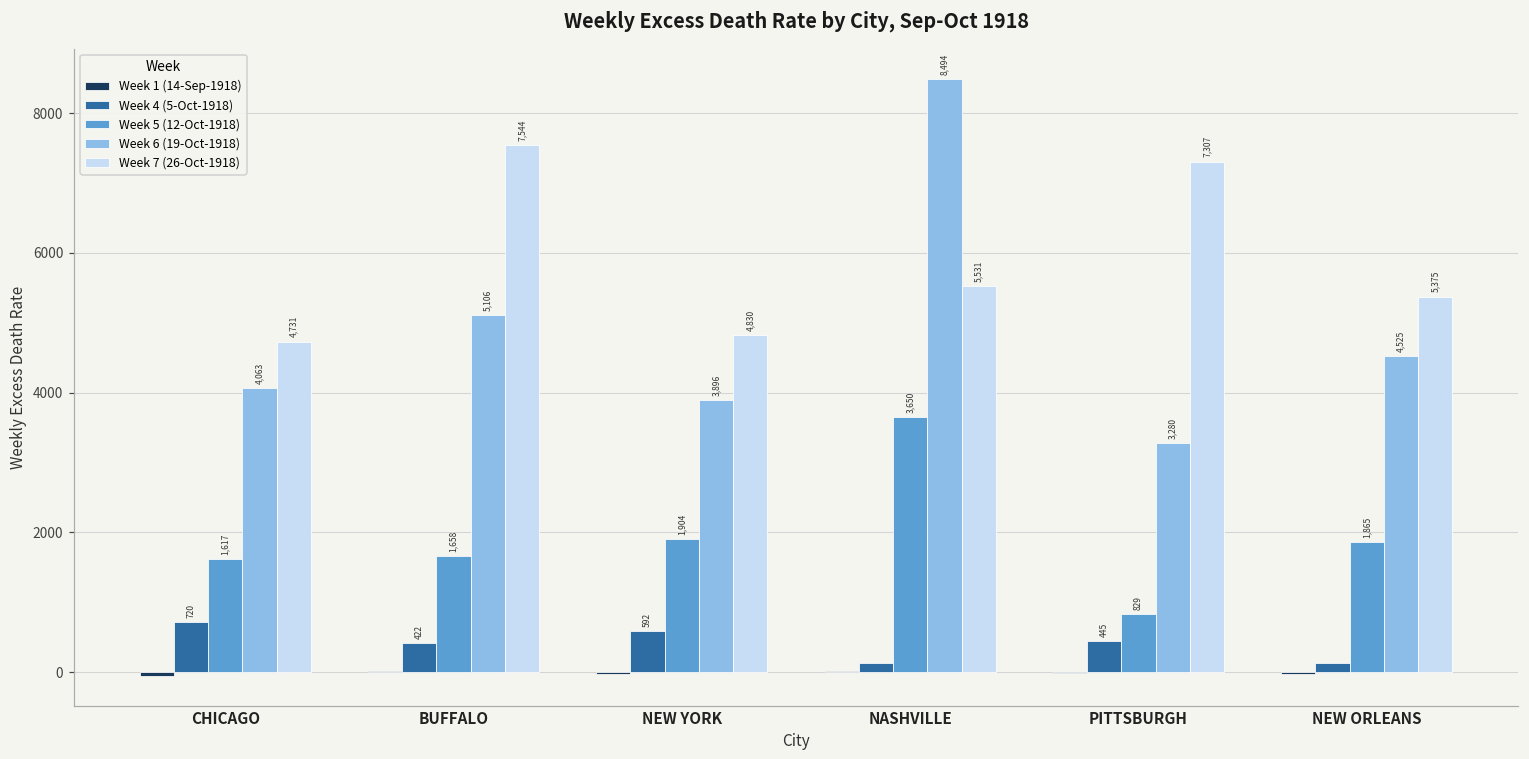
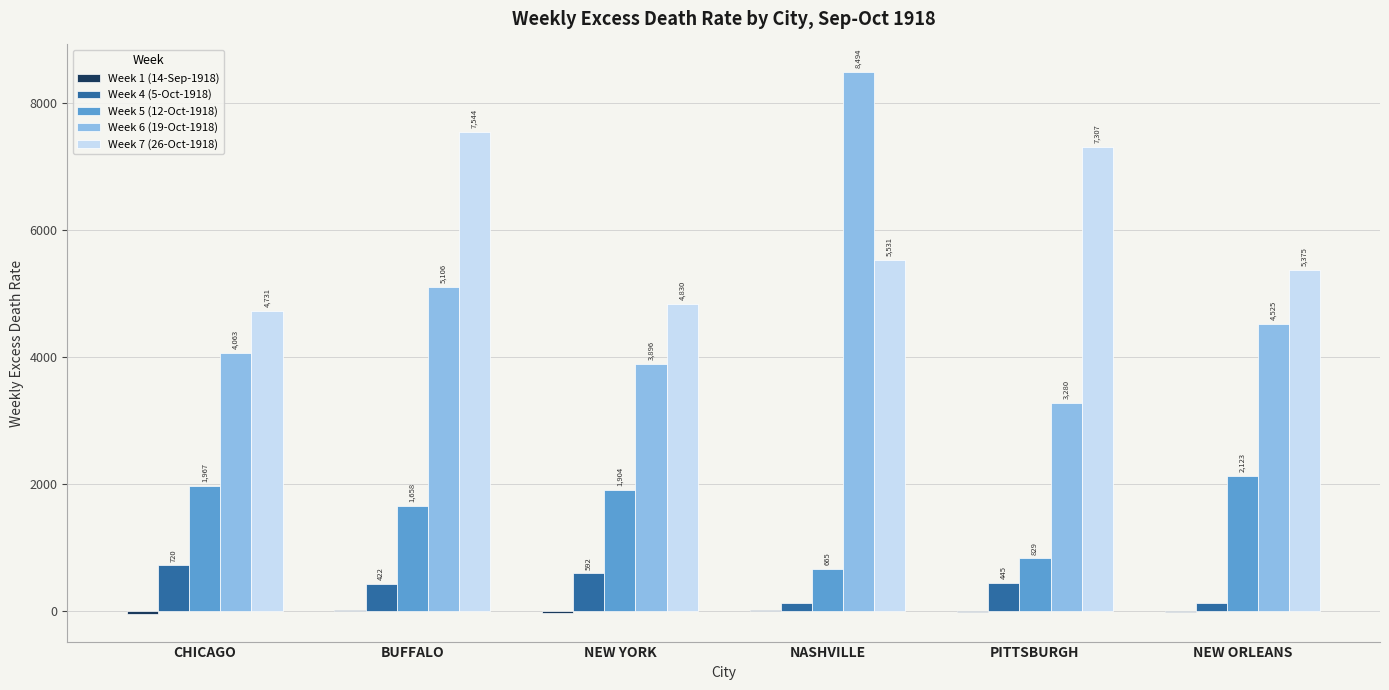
Week 5 (12-Oct-1918), CHICAGO: 1,617 -> 1,967
Week 5 (12-Oct-1918), NASHVILLE: 3,650 -> 665
Week 5 (12-Oct-1918), NEW ORLEANS: 1,865 -> 2,123
